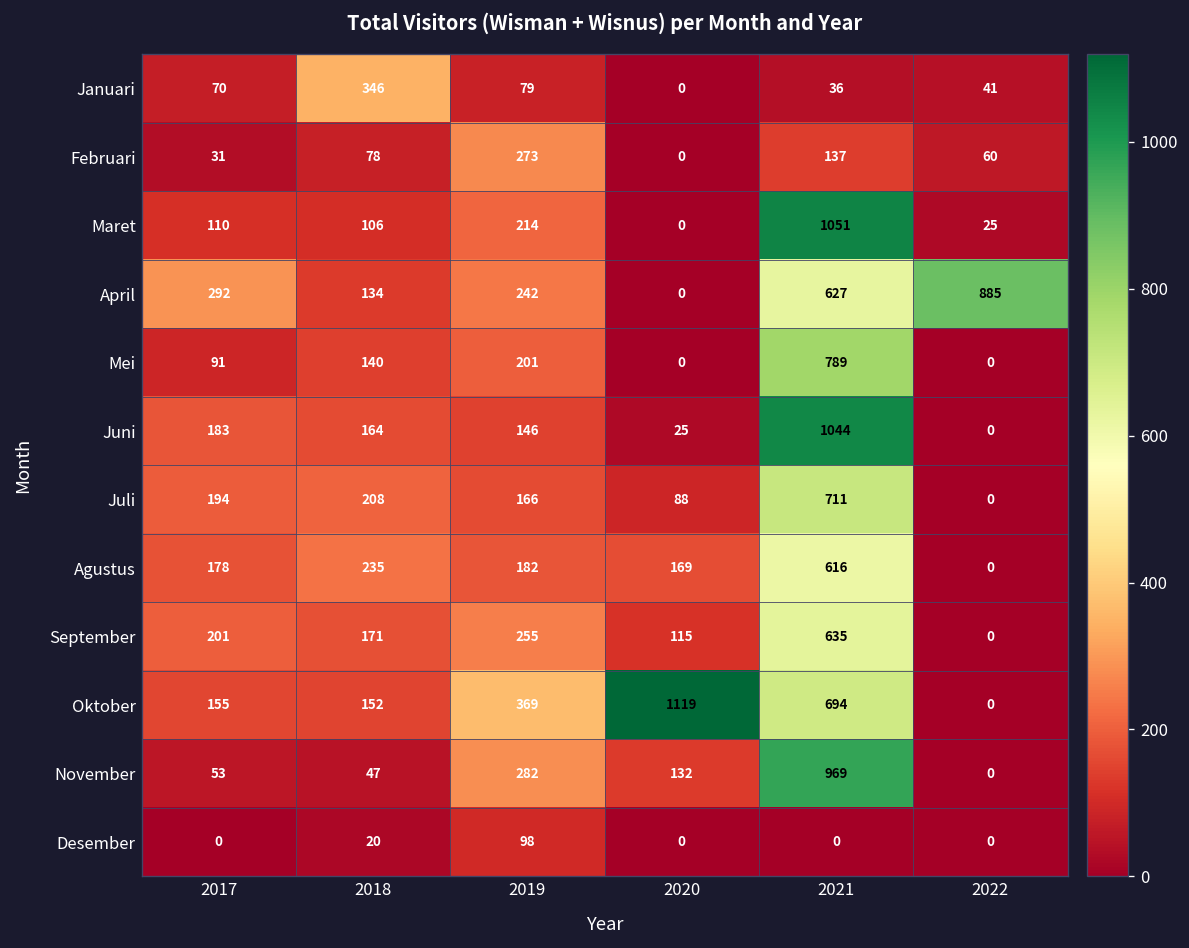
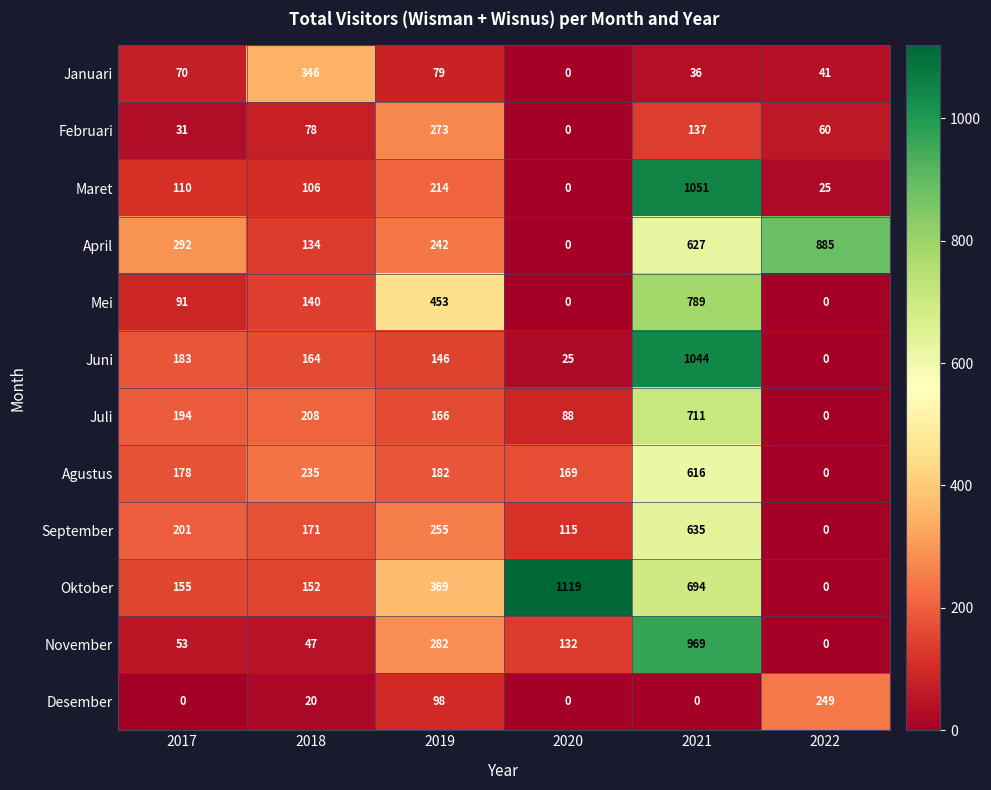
Mei, 2019: 201 -> 453
Desember, 2022: 0 -> 249
